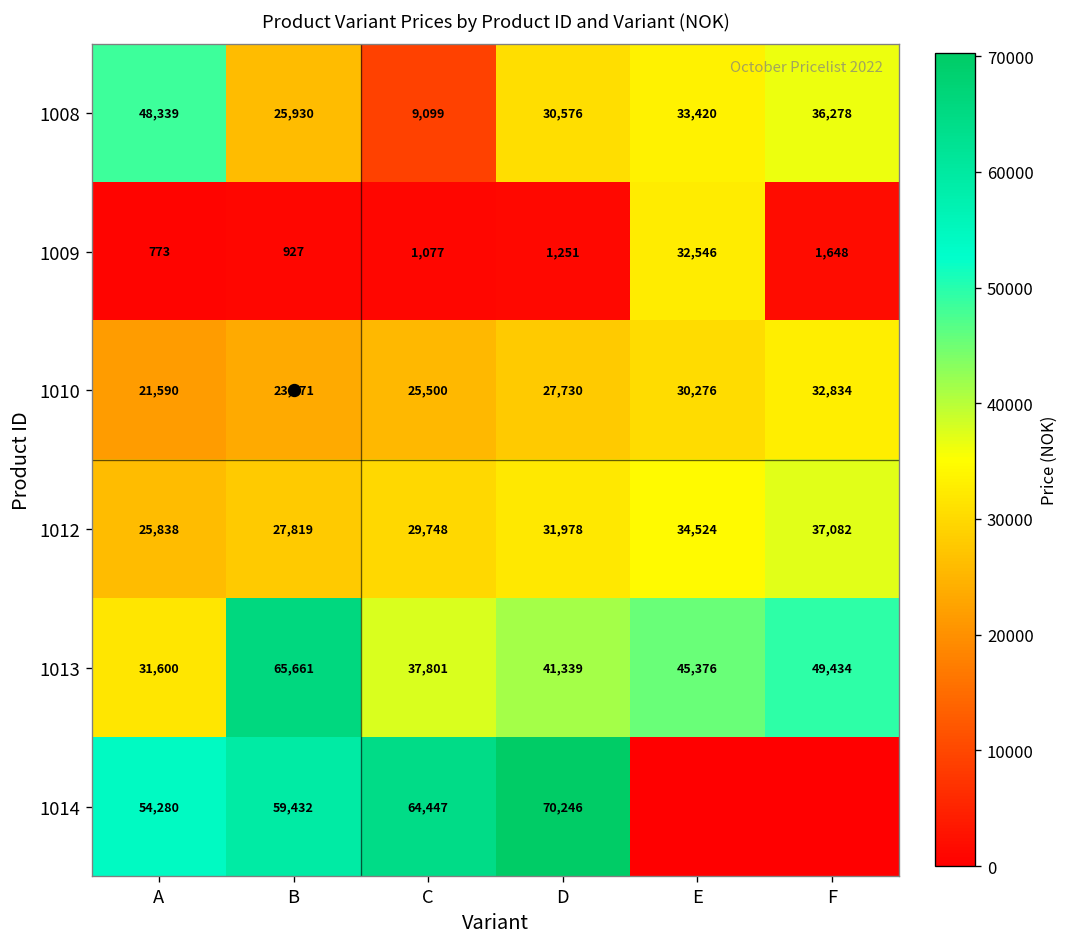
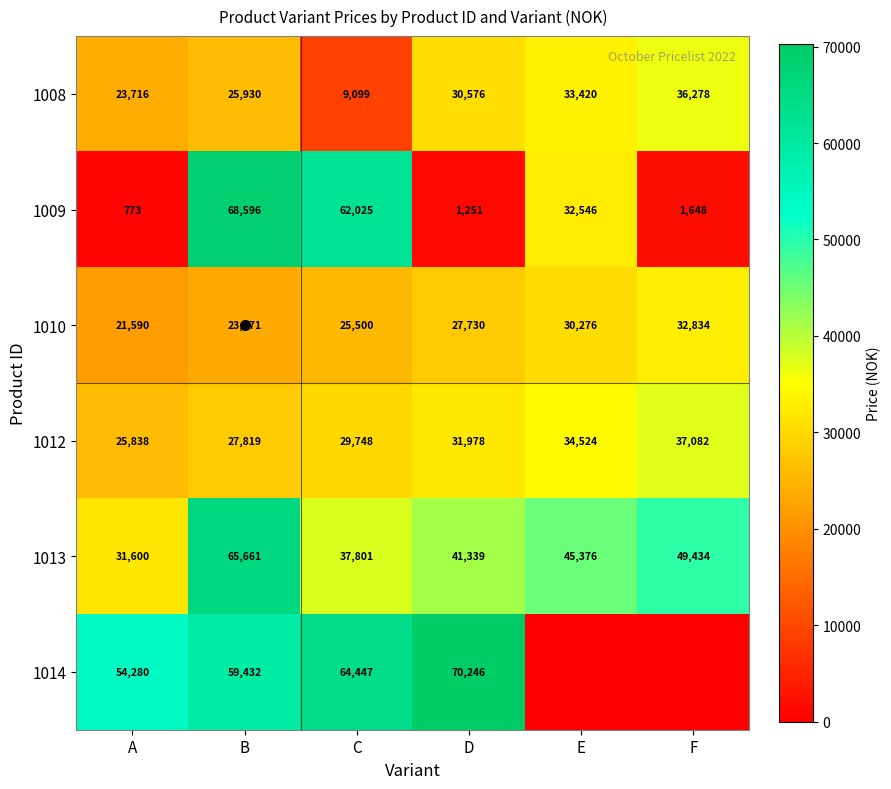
1008, A: 48,339 -> 23,716
1009, B: 927 -> 68,596
1009, C: 1,077 -> 62,025
